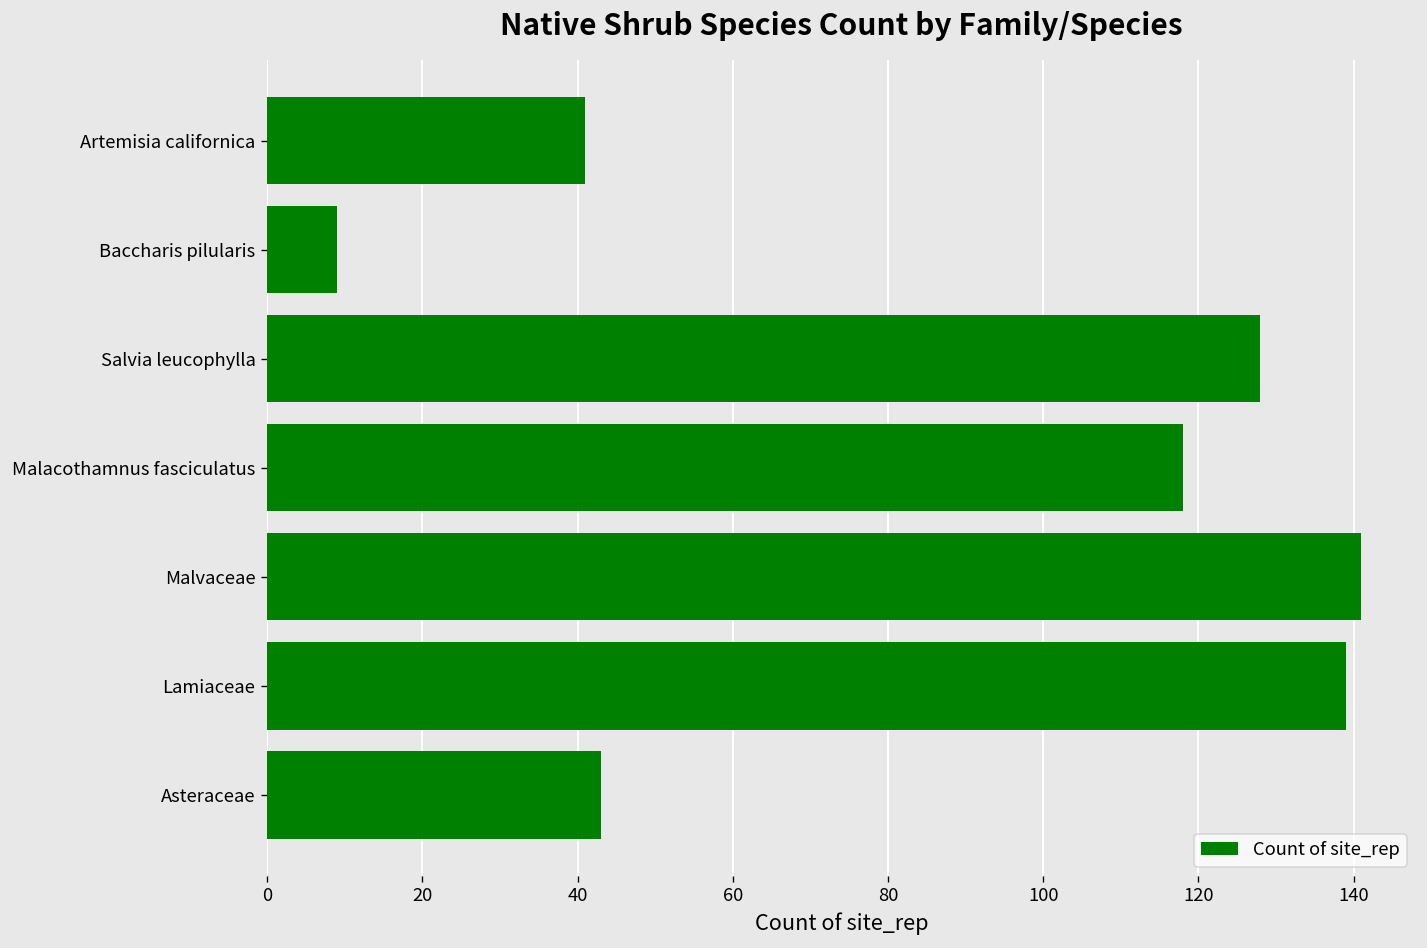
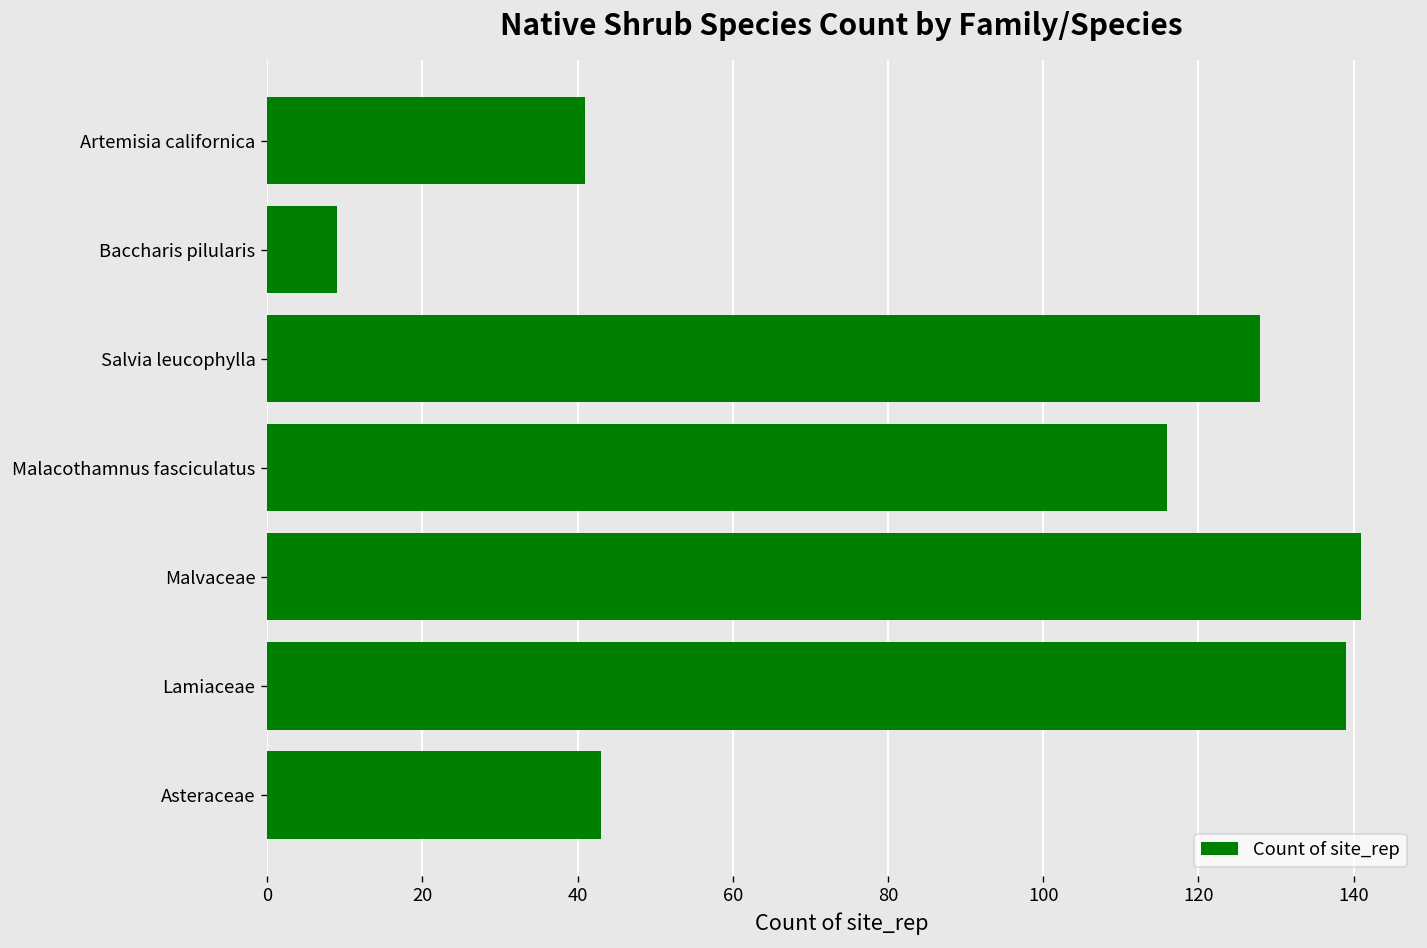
Malacothamnus fasciculatus: 118 -> 116
